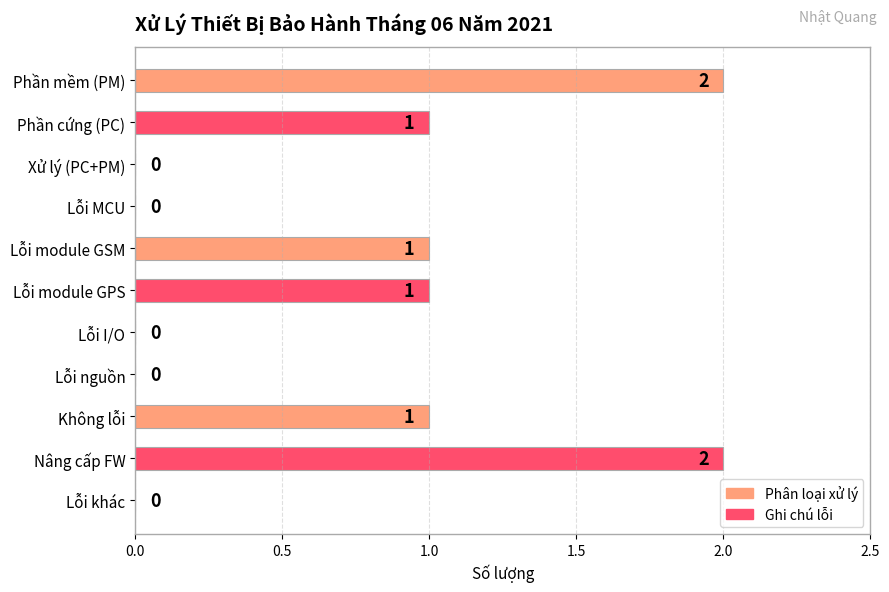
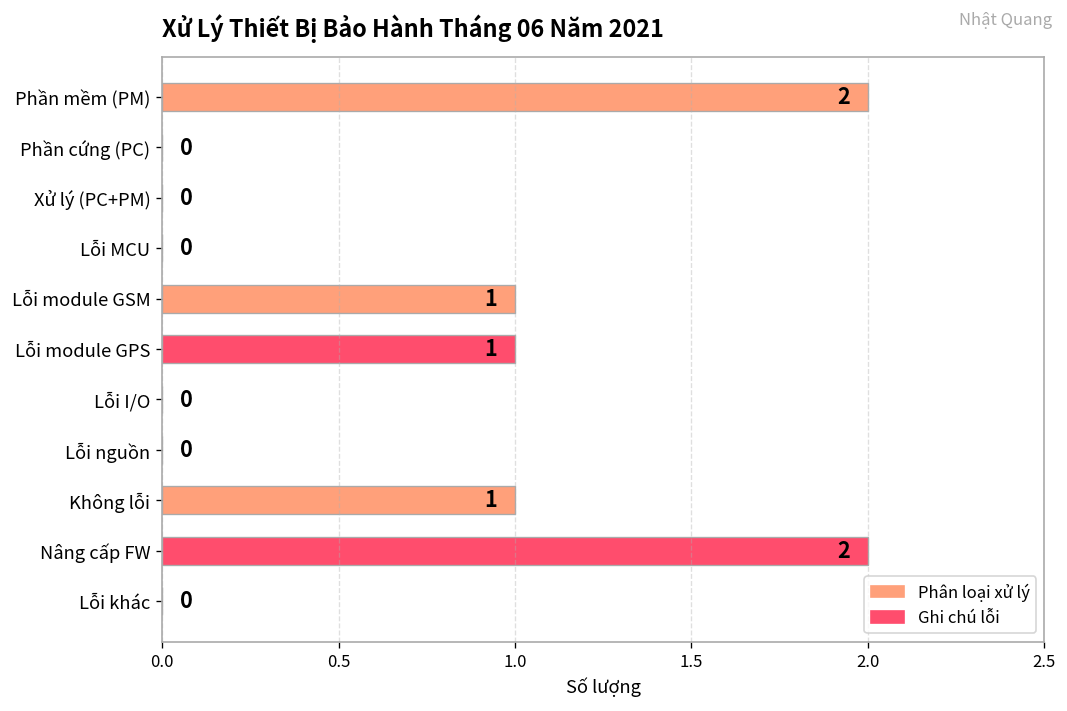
Phần cứng (PC): 1 -> 0
